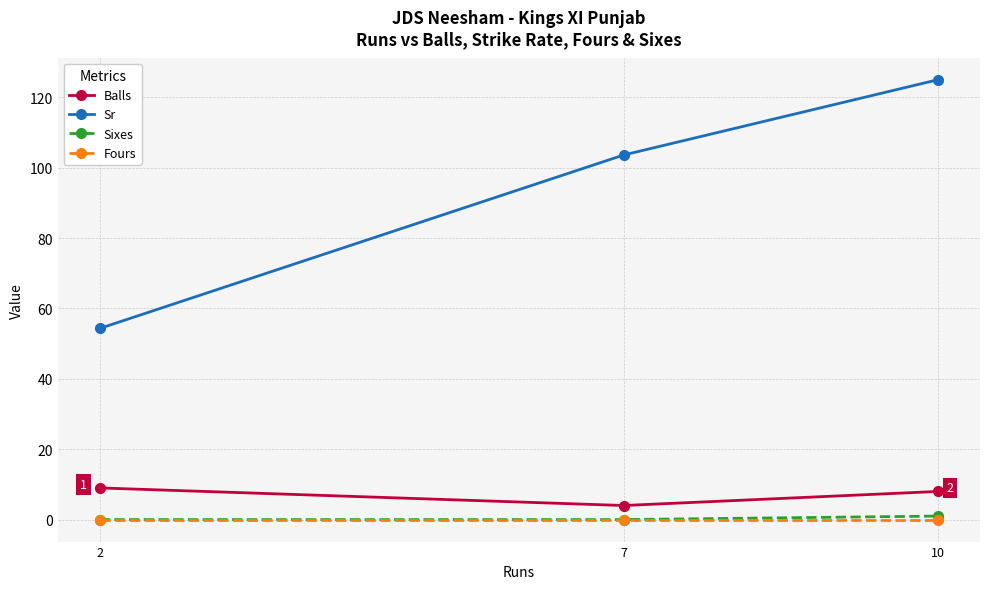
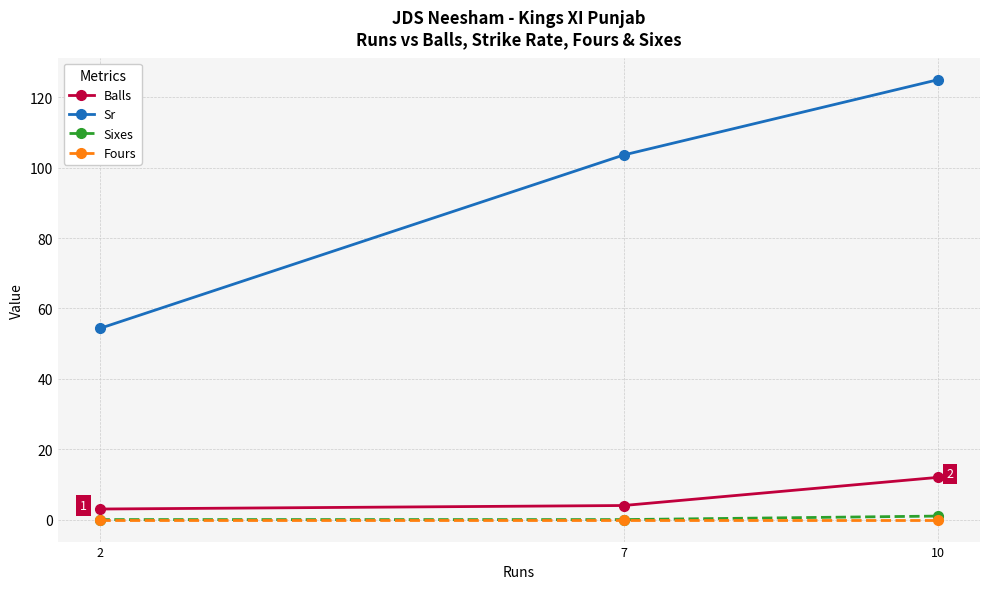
Balls, 2: 9 -> 3
Balls, 10: 8 -> 12
